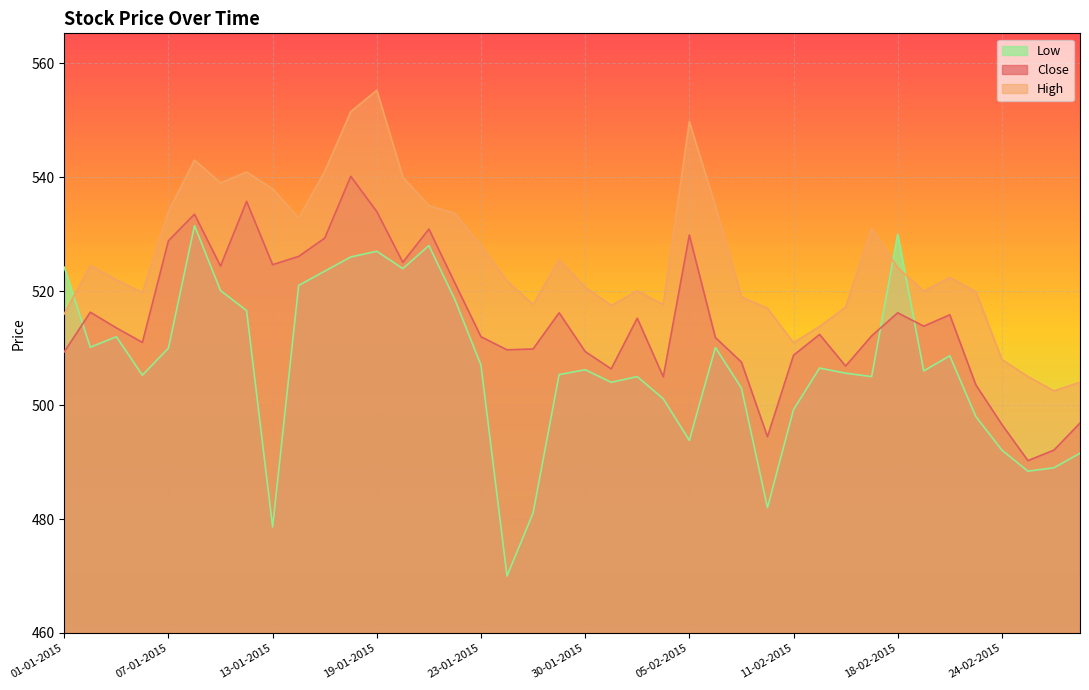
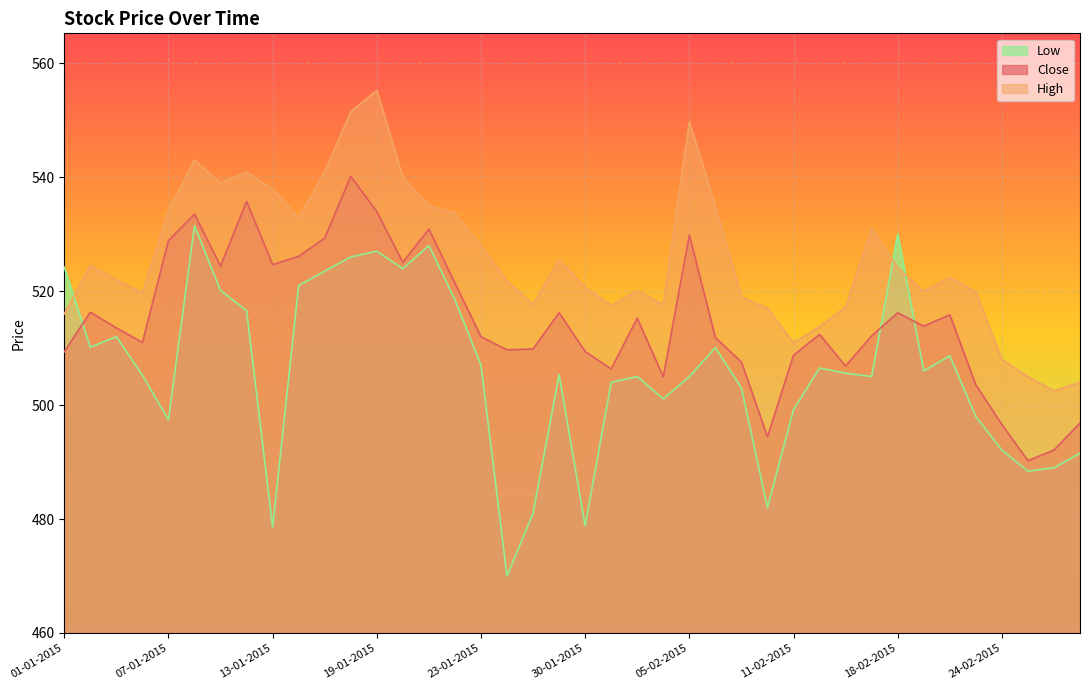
Low, 07-01-2015: 510 -> 497
Low, 30-01-2015: 506 -> 479
Low, 05-02-2015: 494 -> 505
